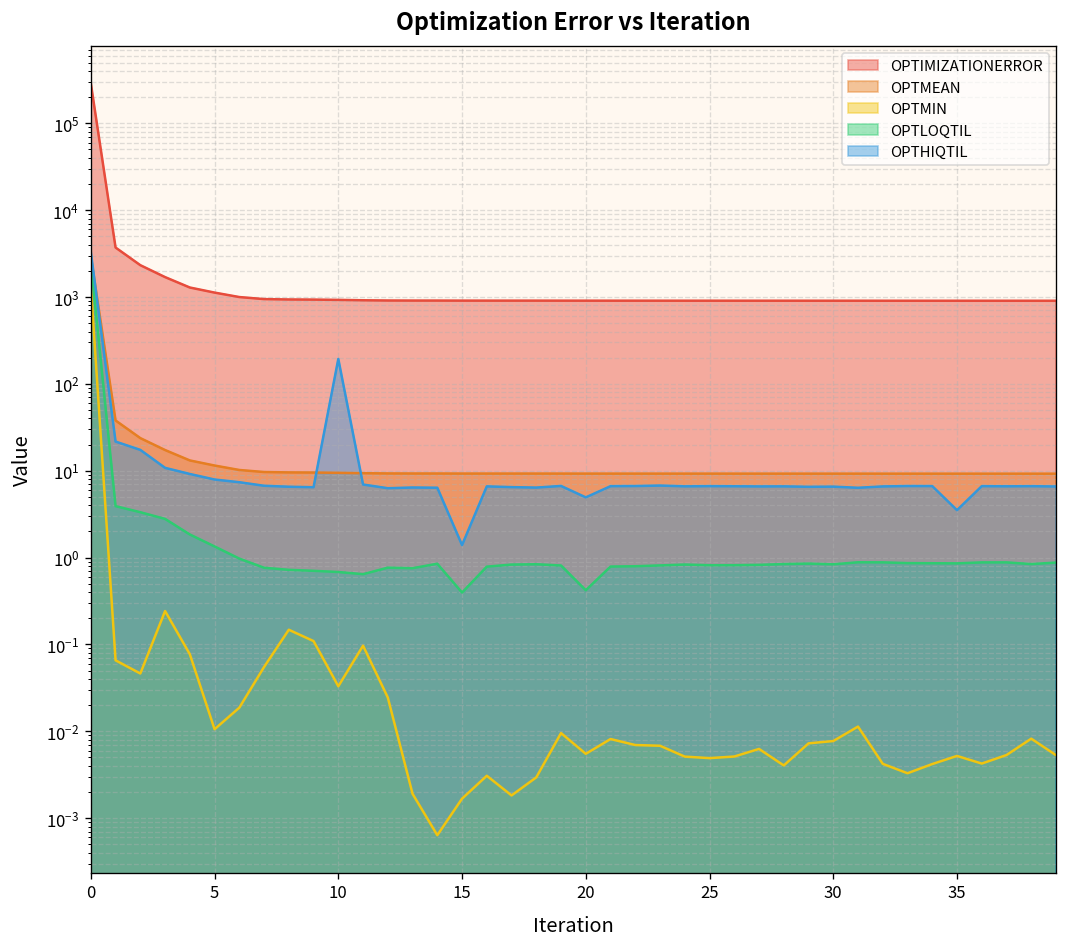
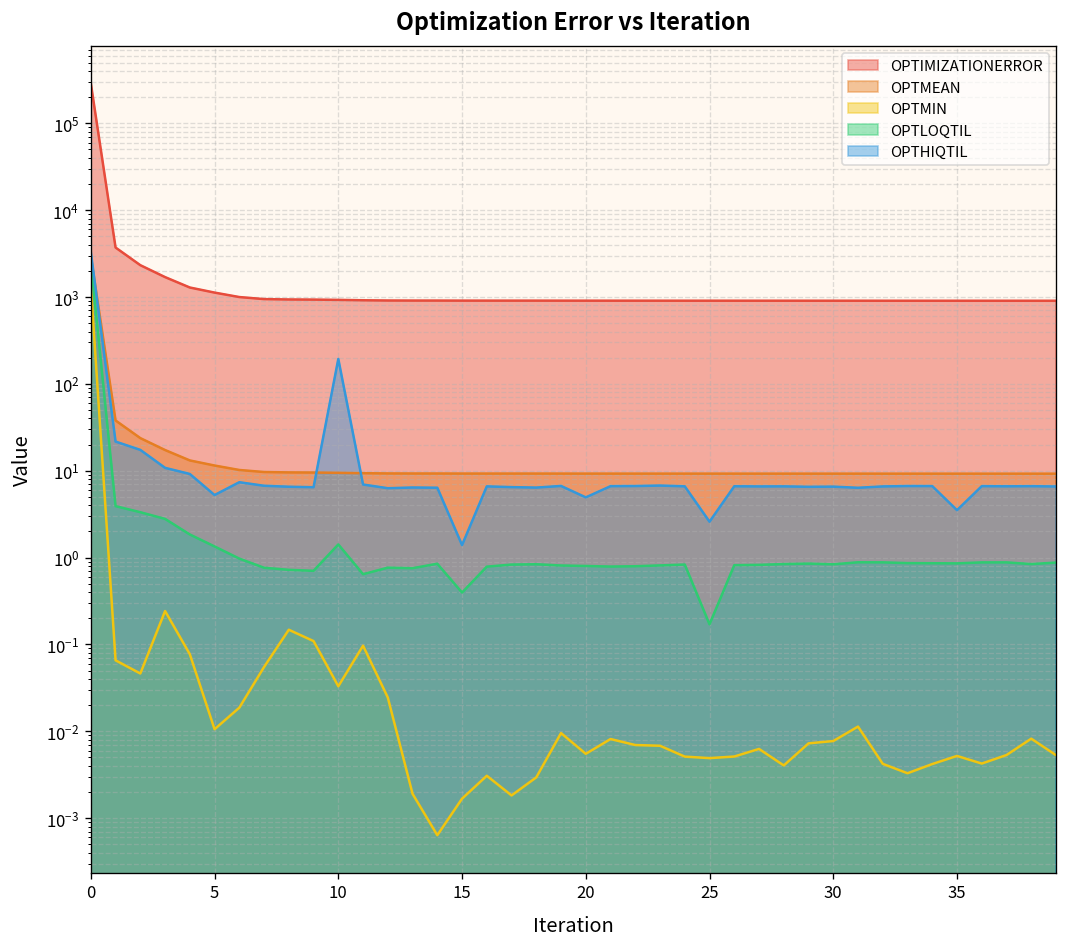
OPTHIQTIL, 5: 8 -> 5
OPTLOQTIL, 10: 0.7 -> 1.4
OPTLOQTIL, 20: 0.4 -> 0.8
OPTLOQTIL, 25: 0.8 -> 0.17
OPTHIQTIL, 25: 7 -> 2.6
